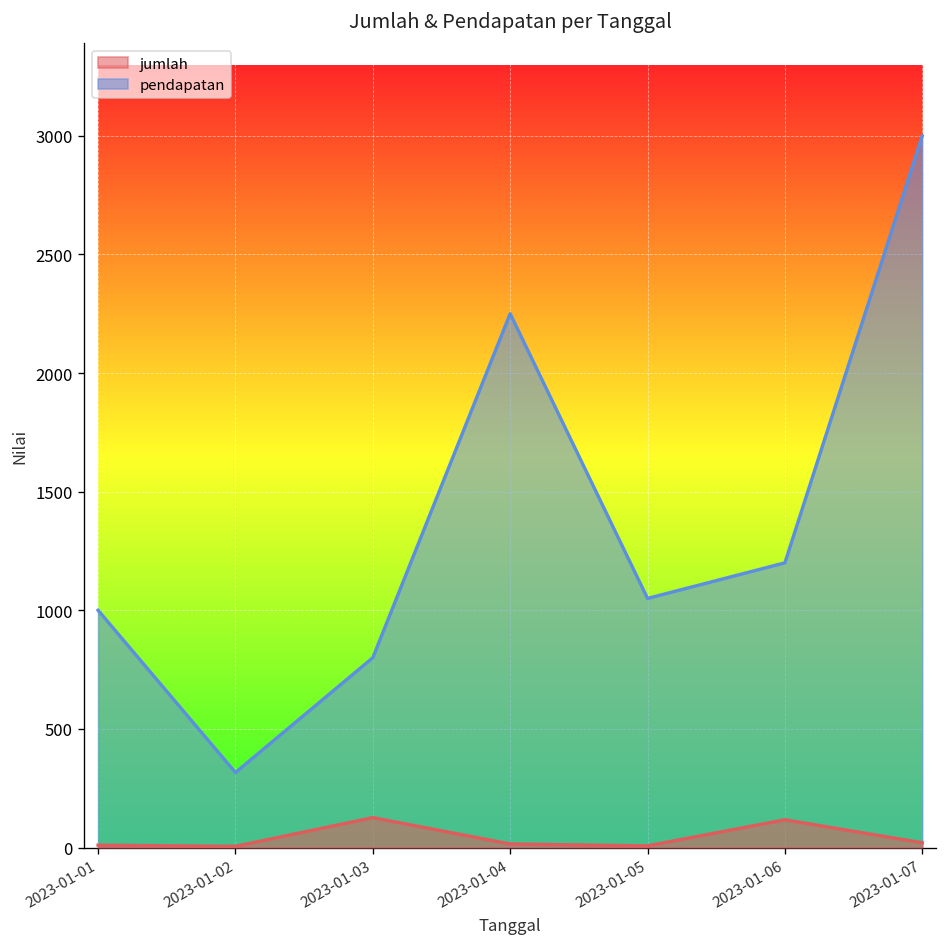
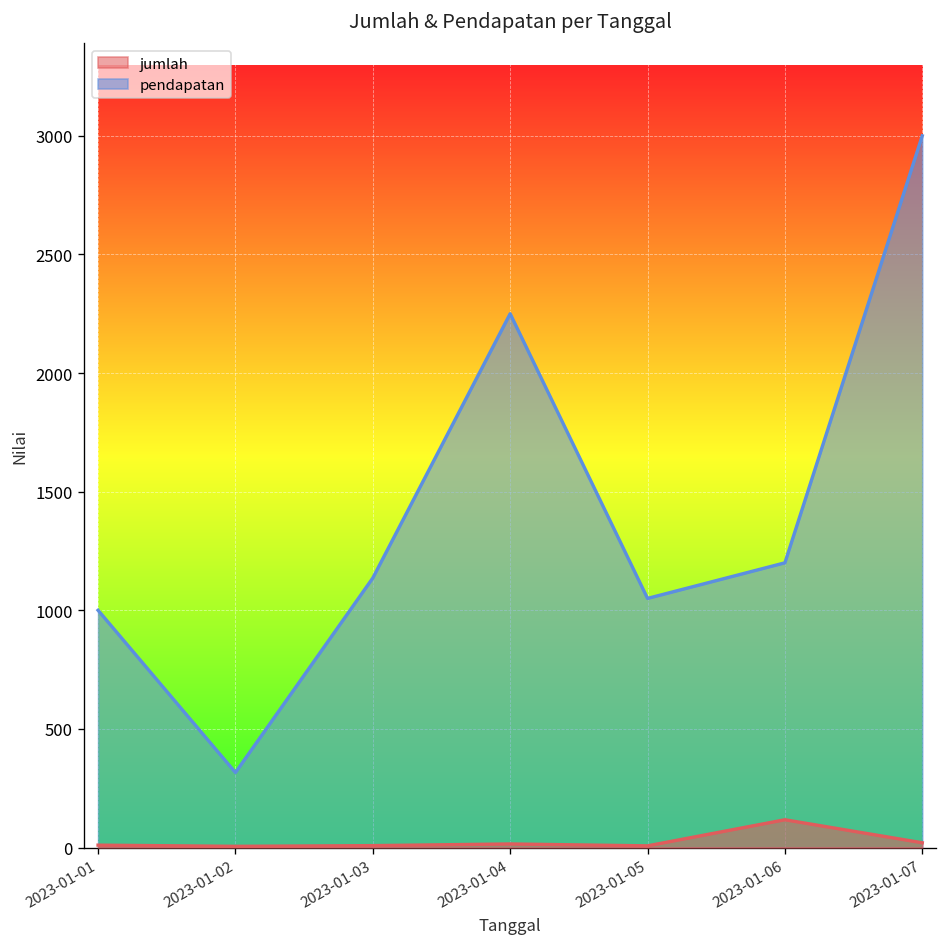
pendapatan, 2023-01-03: 800 -> 1140
jumlah, 2023-01-03: 130 -> 10
